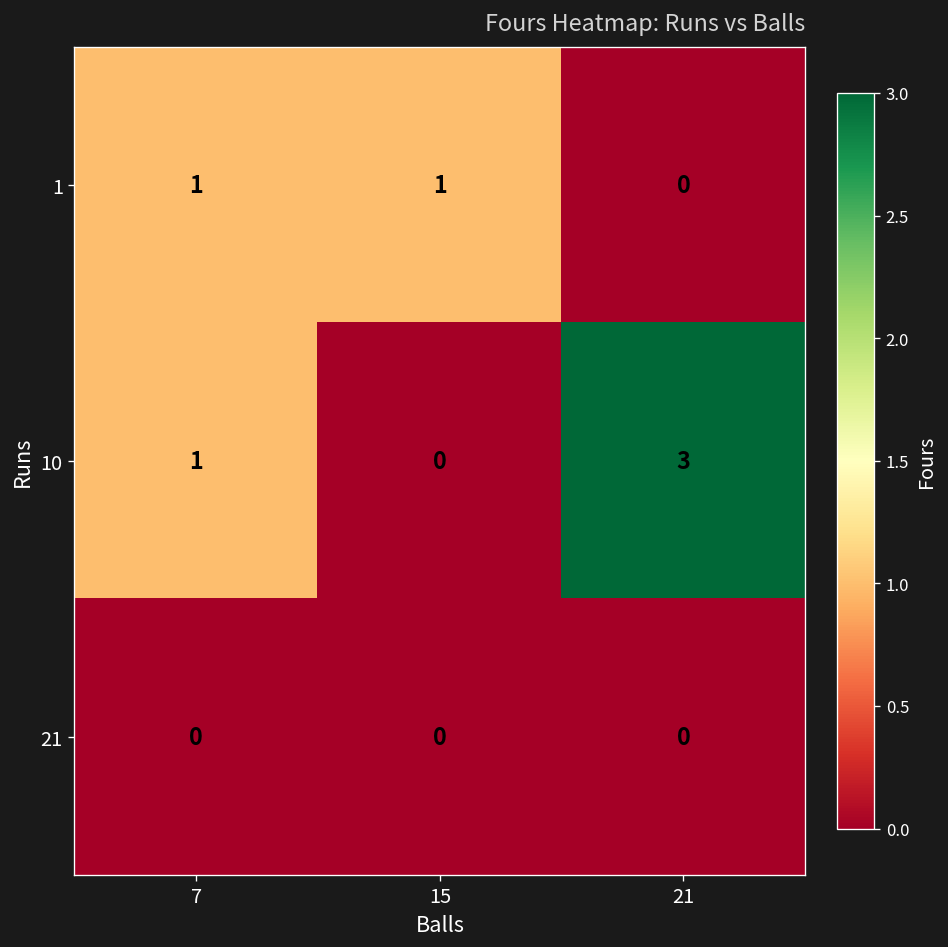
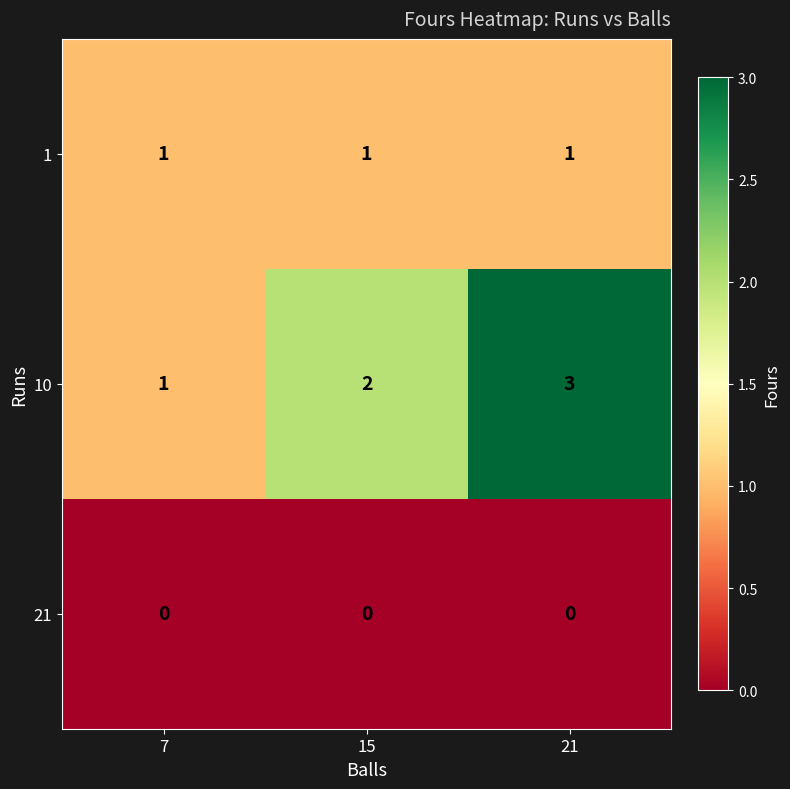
1, 21: 0 -> 1
10, 15: 0 -> 2
